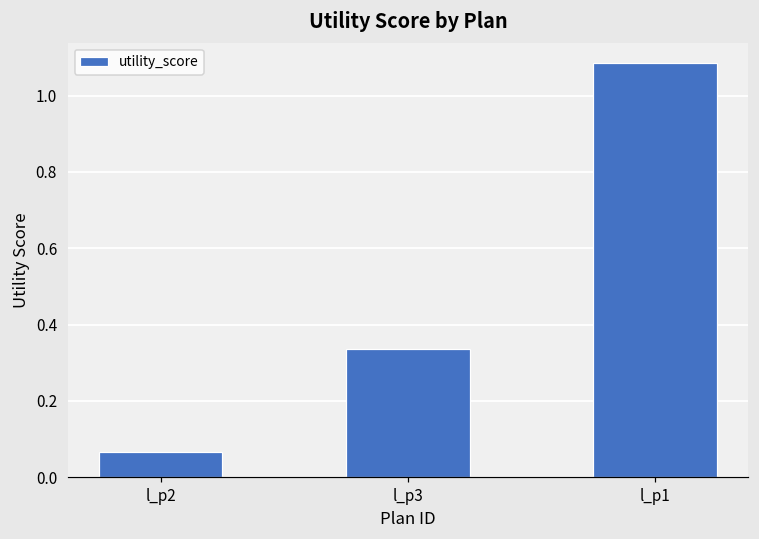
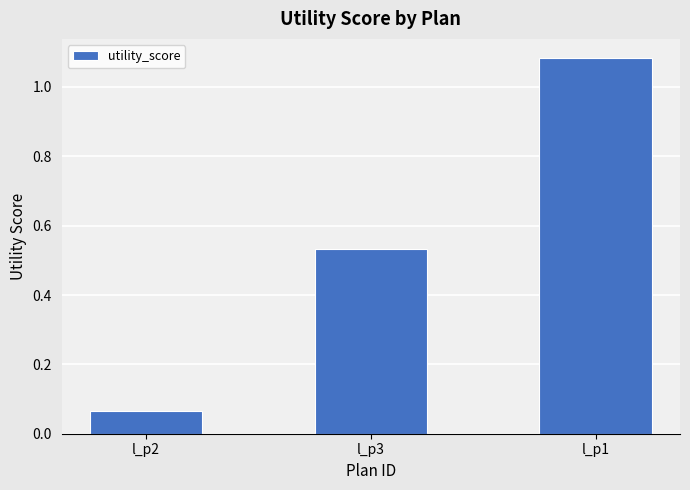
l_p3: 0.34 -> 0.53
